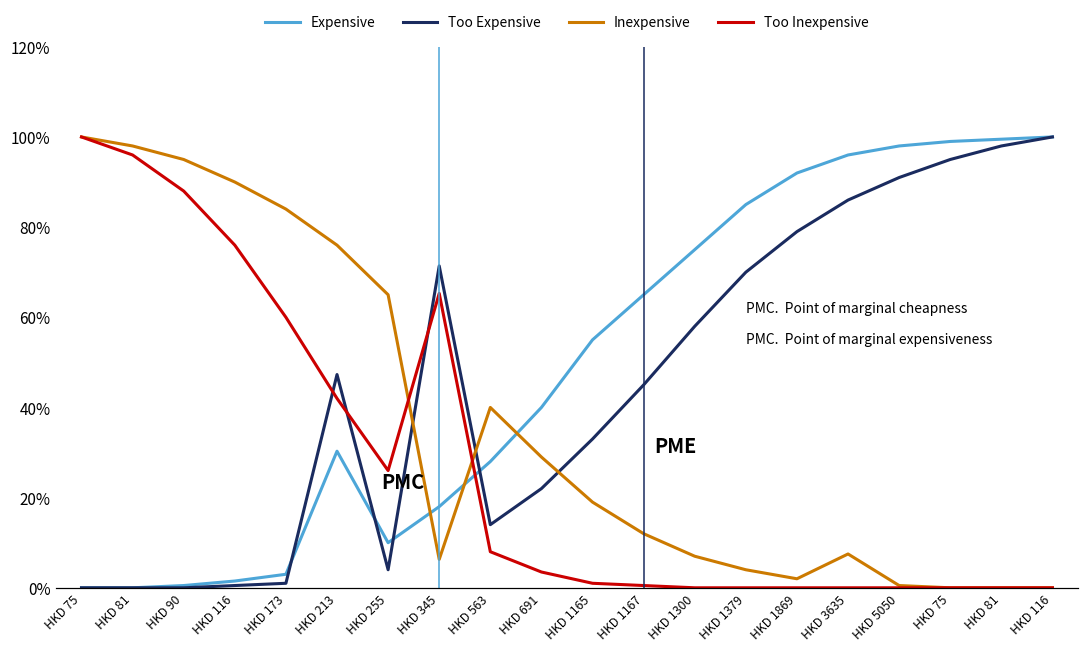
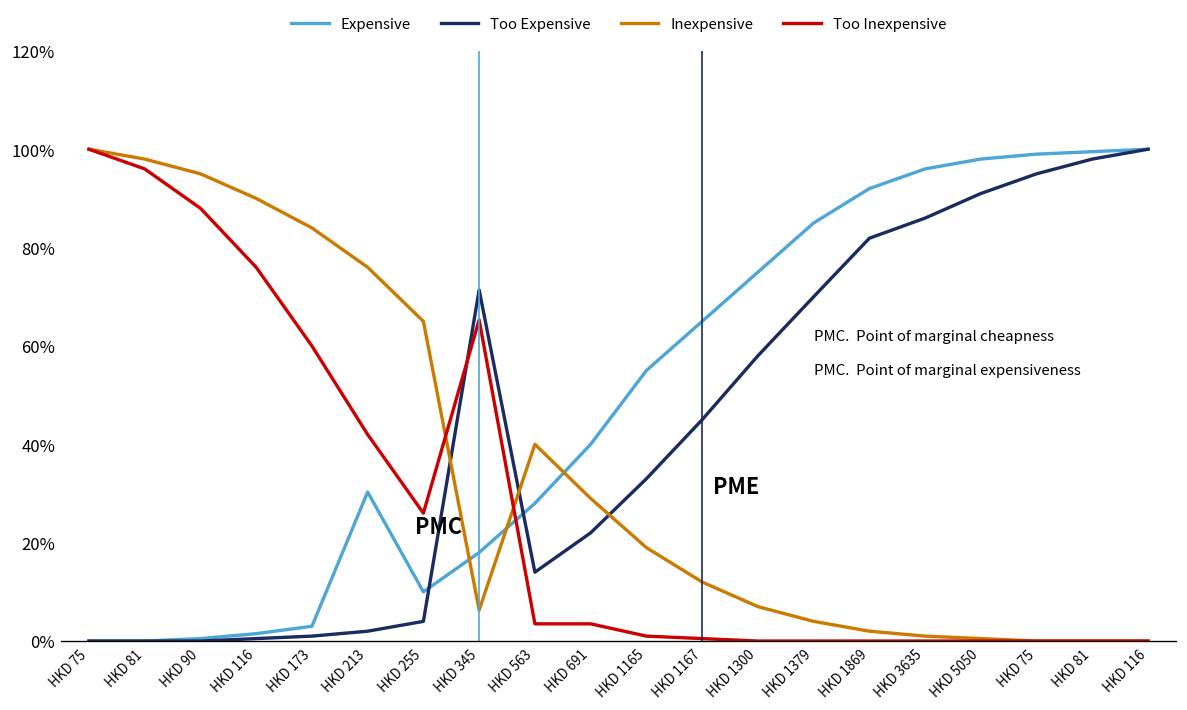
Too Expensive, HKD 213: 47% -> 2%
Too Inexpensive, HKD 563: 8% -> 4%
Too Expensive, HKD 1869: 79% -> 82%
Inexpensive, HKD 3635: 8% -> 1%
